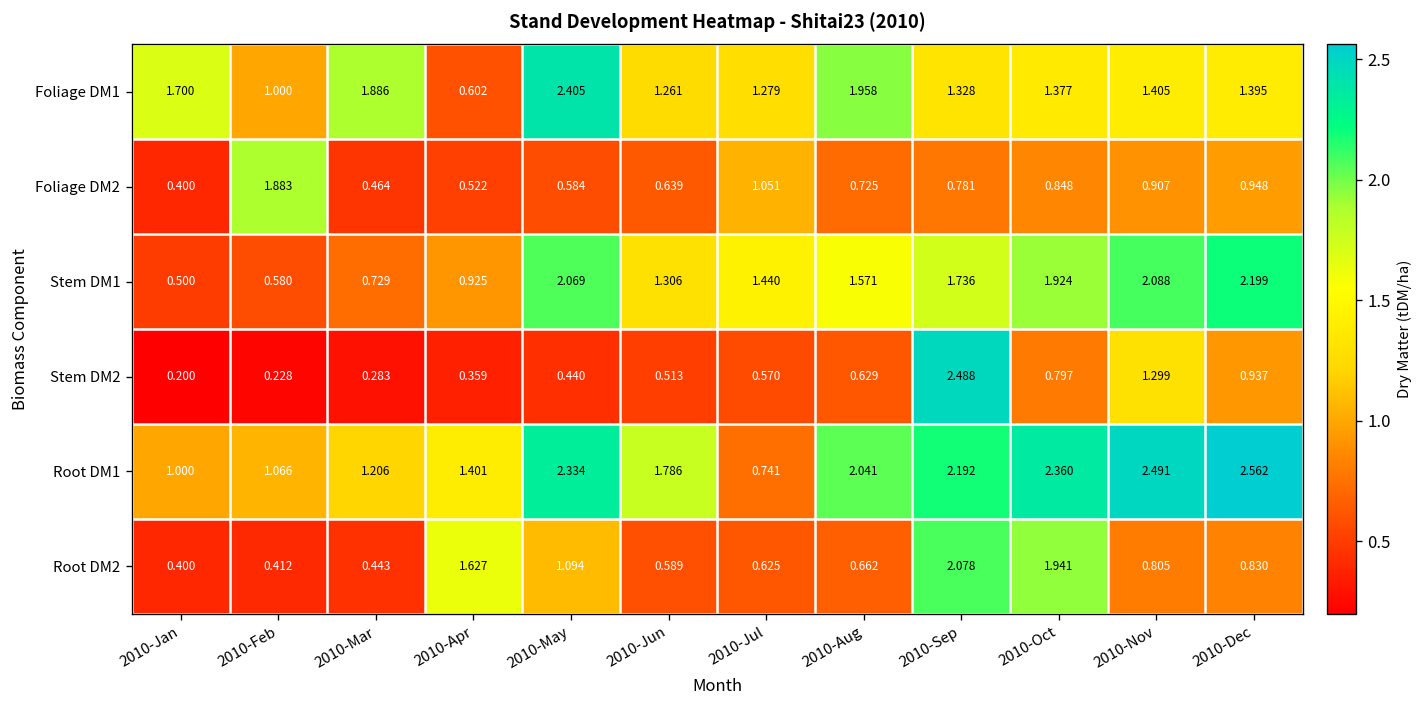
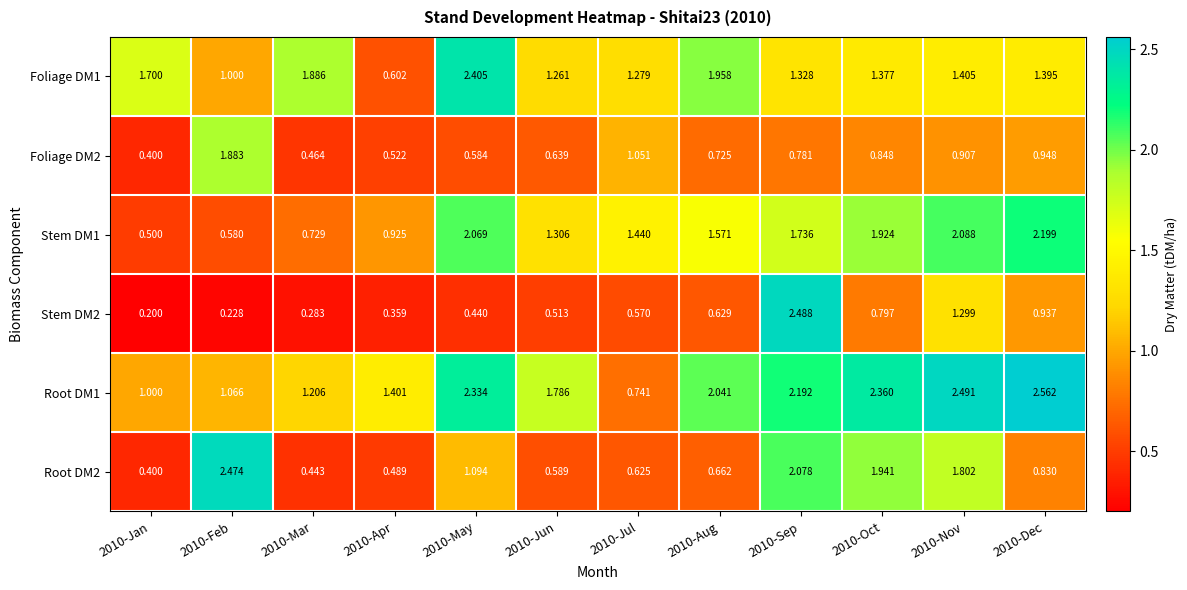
Root DM2, 2010-Feb: 0.412 -> 2.474
Root DM2, 2010-Apr: 1.627 -> 0.489
Root DM2, 2010-Nov: 0.805 -> 1.802
